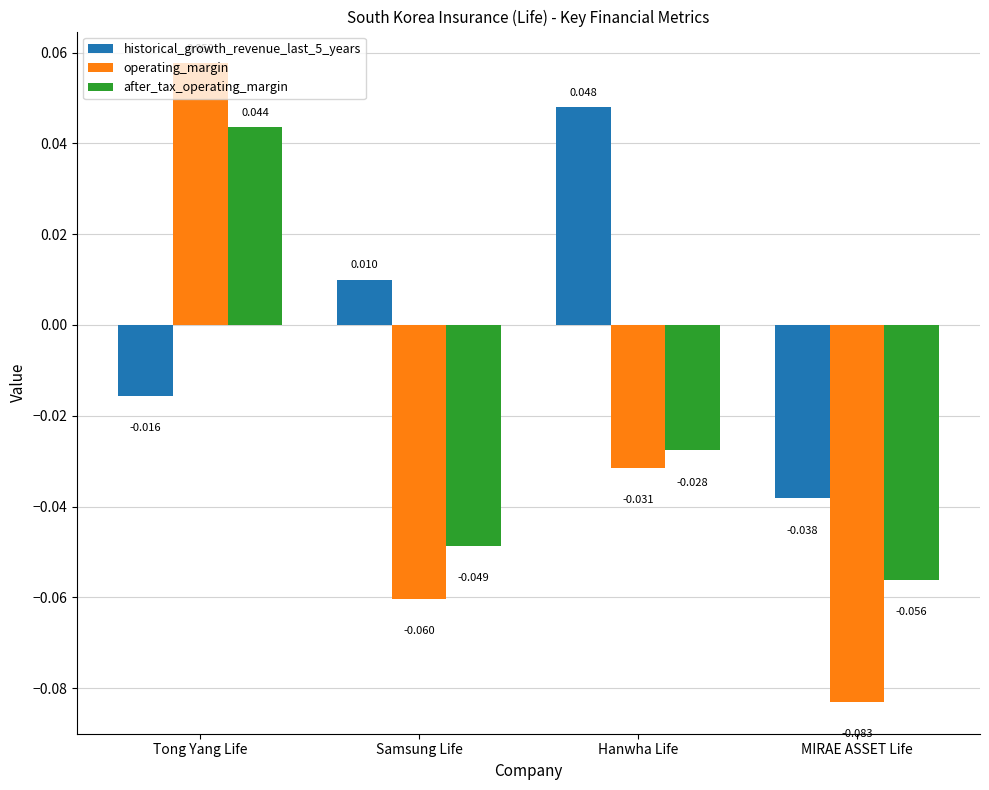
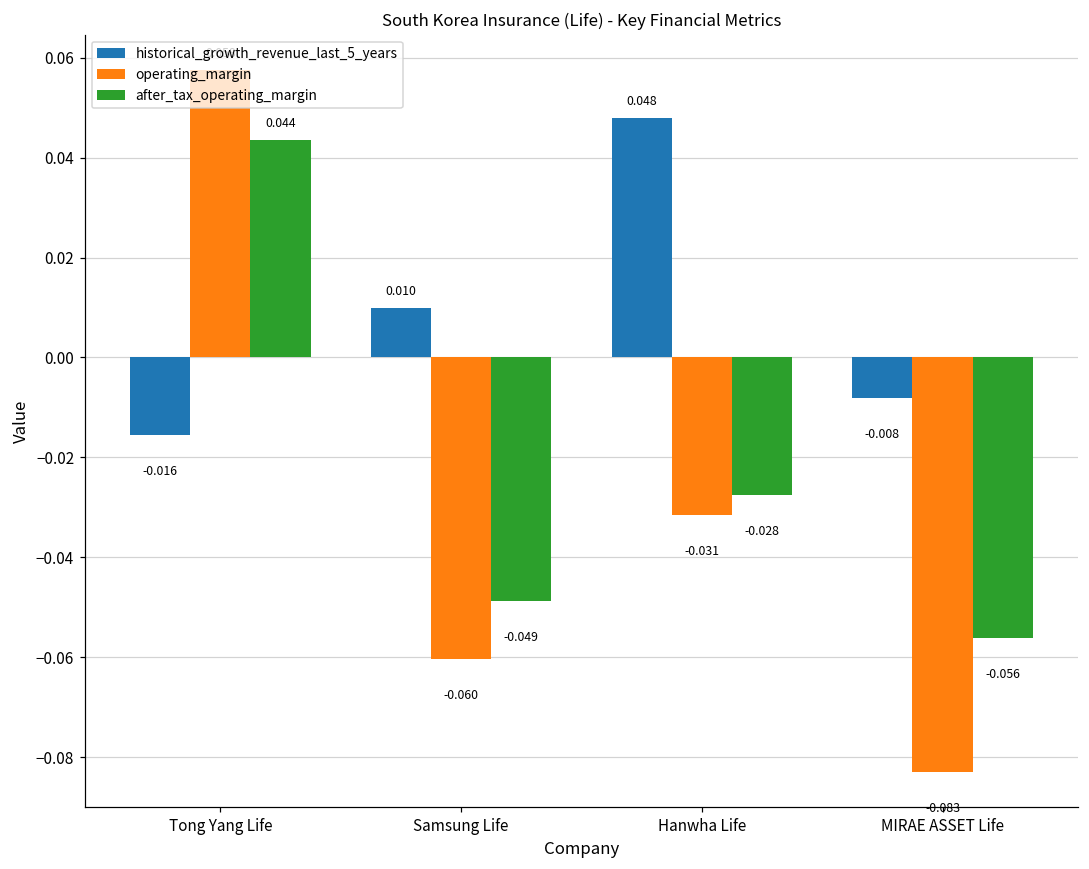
historical_growth_revenue_last_5_years, MIRAE ASSET Life: -0.038 -> -0.008
